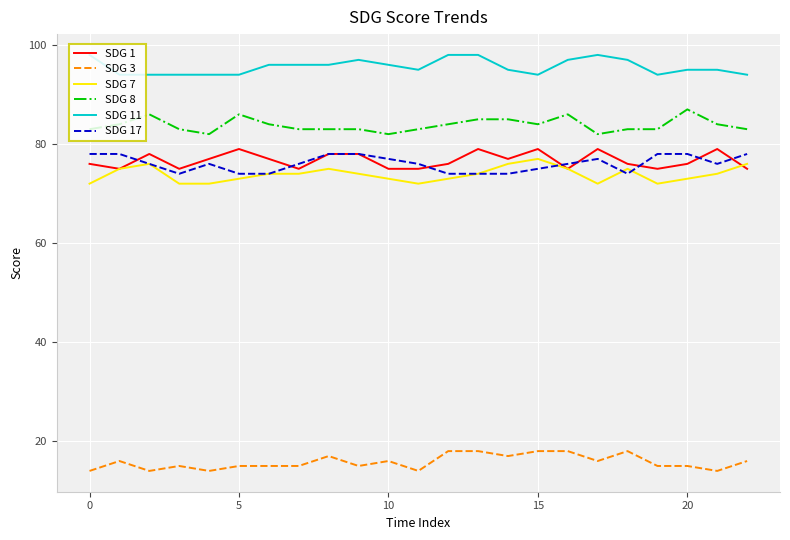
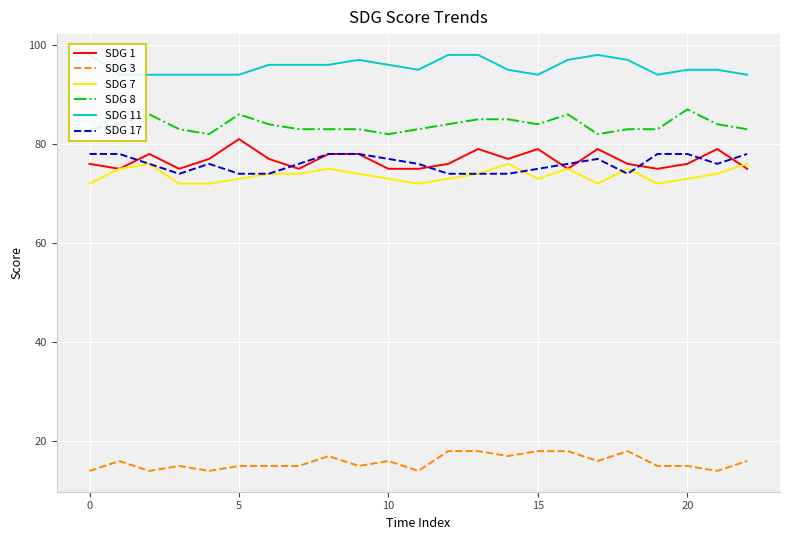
SDG 1, 5: 79 -> 81
SDG 7, 15: 77 -> 73
